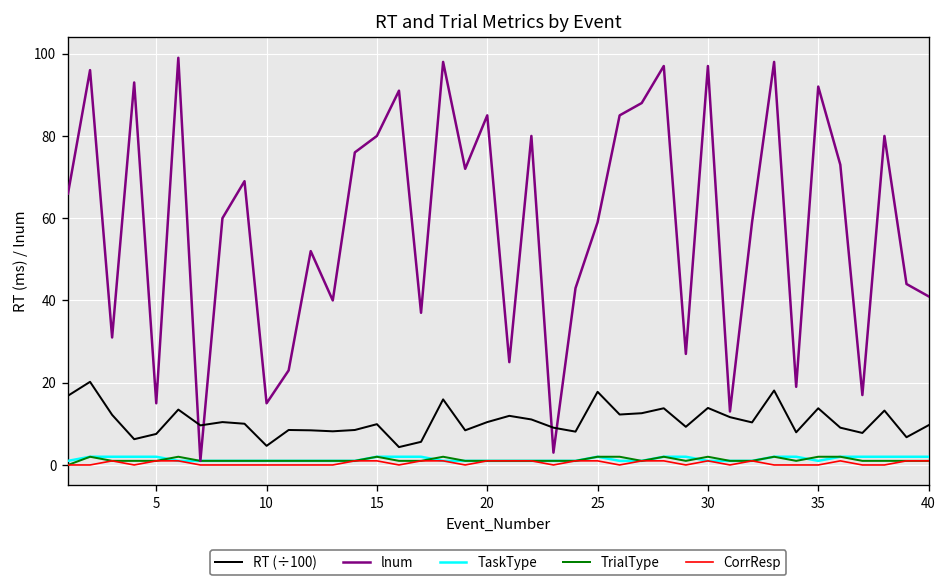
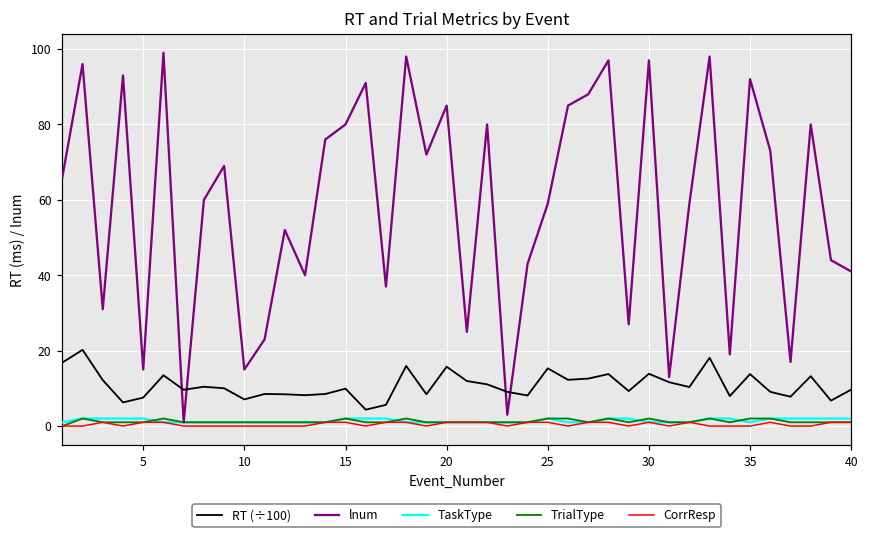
RT (÷100), 10: 5 -> 7
RT (÷100), 20: 10 -> 16
RT (÷100), 25: 18 -> 15
